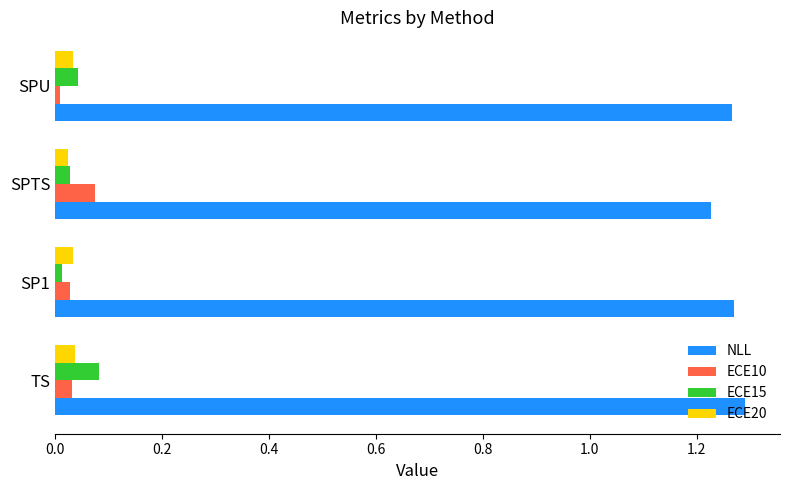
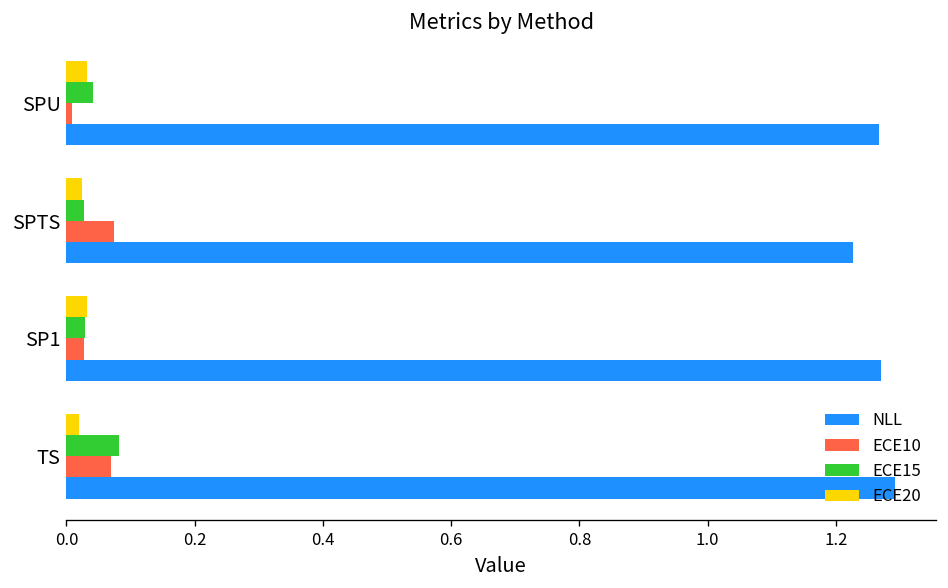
ECE15, SP1: 0.01 -> 0.03
ECE20, TS: 0.04 -> 0.02
ECE10, TS: 0.03 -> 0.07
